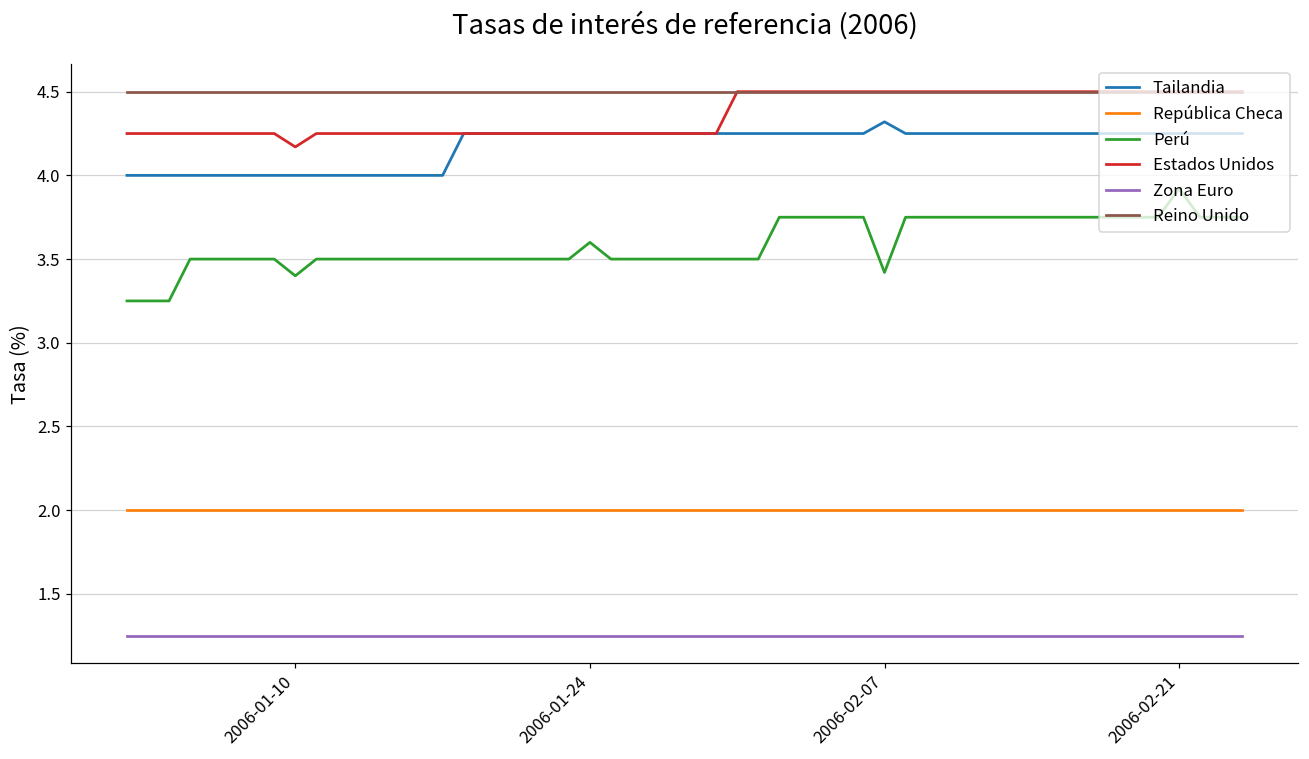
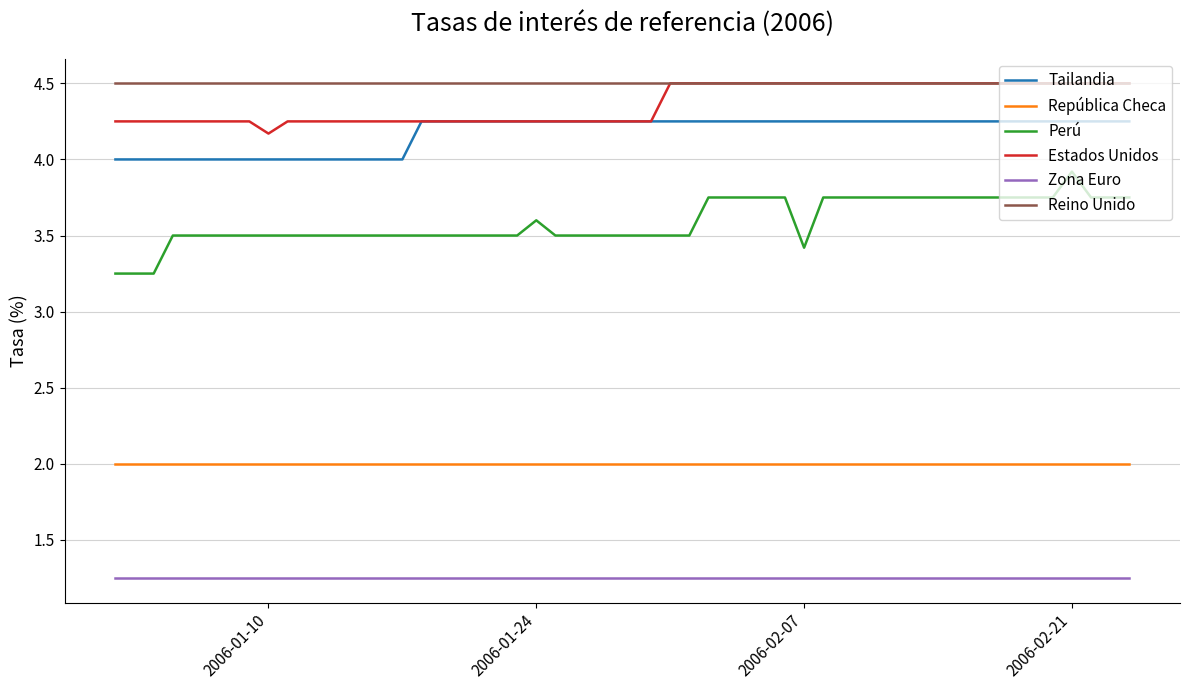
Perú, 2006-01-10: 3.4 -> 3.5
Tailandia, 2006-02-07: 4.32 -> 4.25
